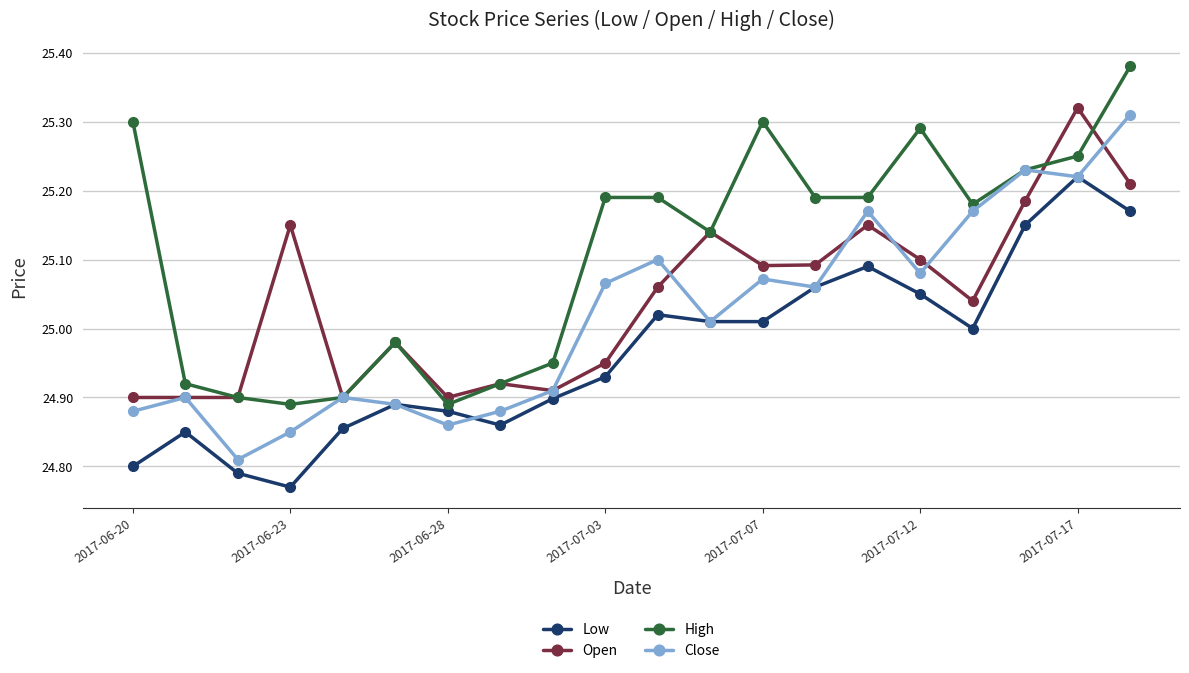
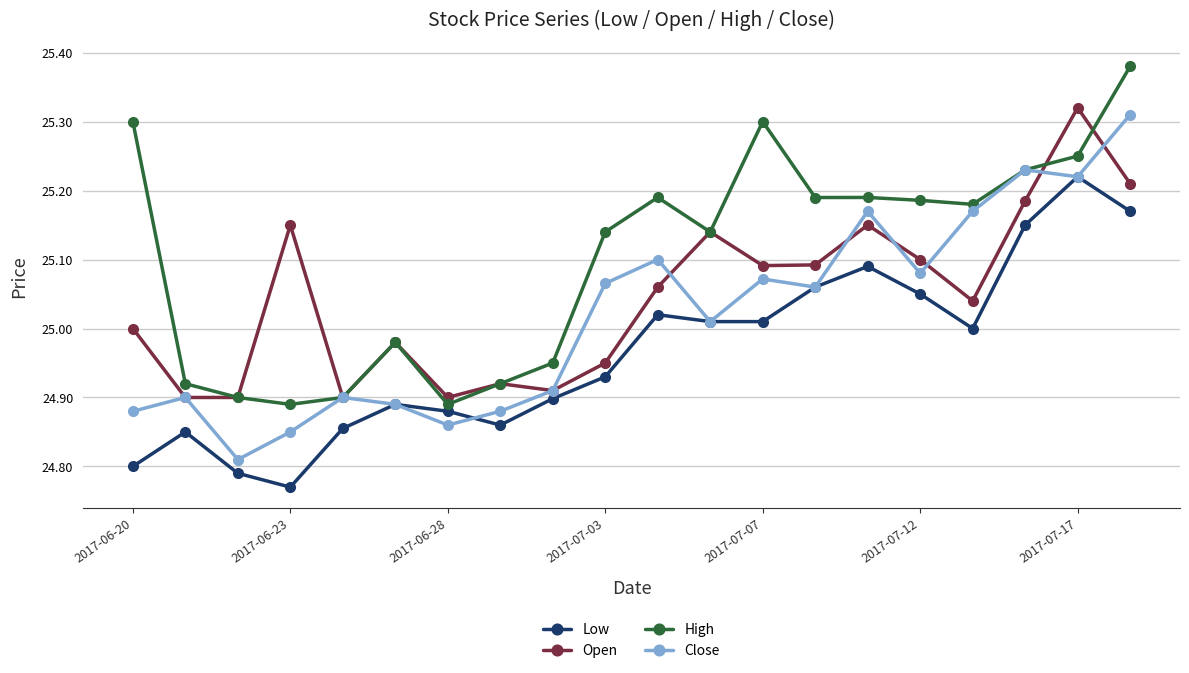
Open, 2017-06-20: 24.9 -> 25.0
High, 2017-07-03: 25.19 -> 25.14
High, 2017-07-12: 25.29 -> 25.19
